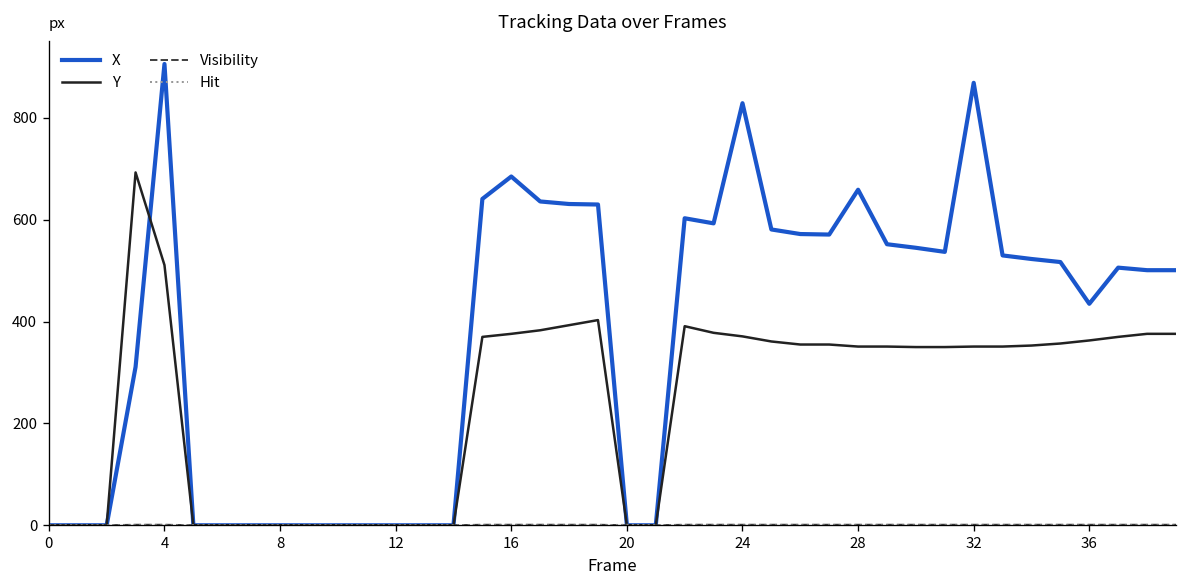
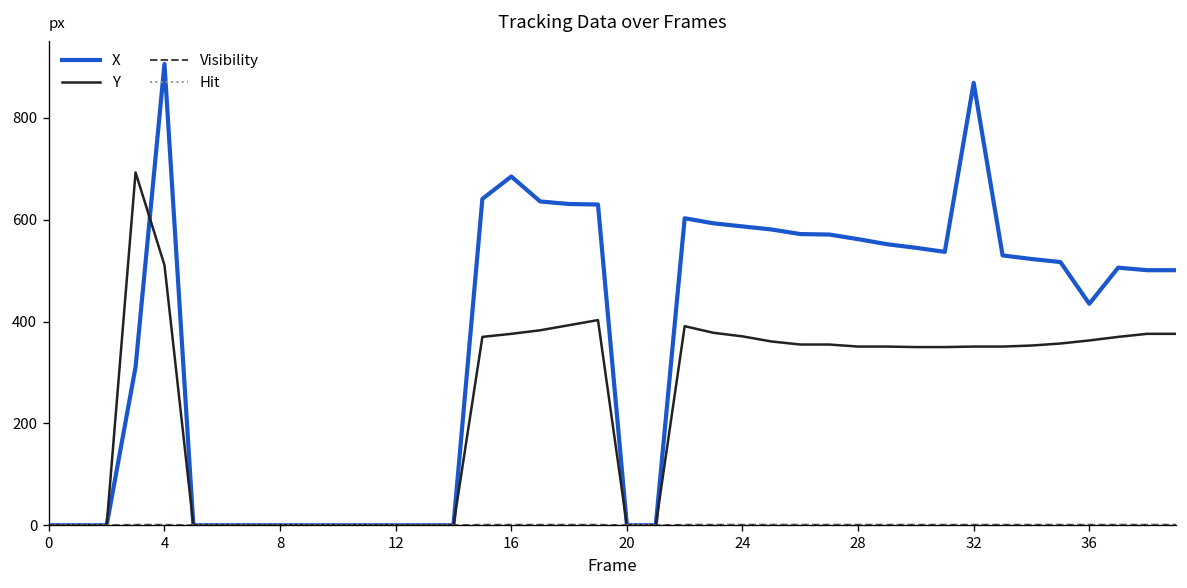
X, 24: 830 -> 590
X, 28: 660 -> 560
